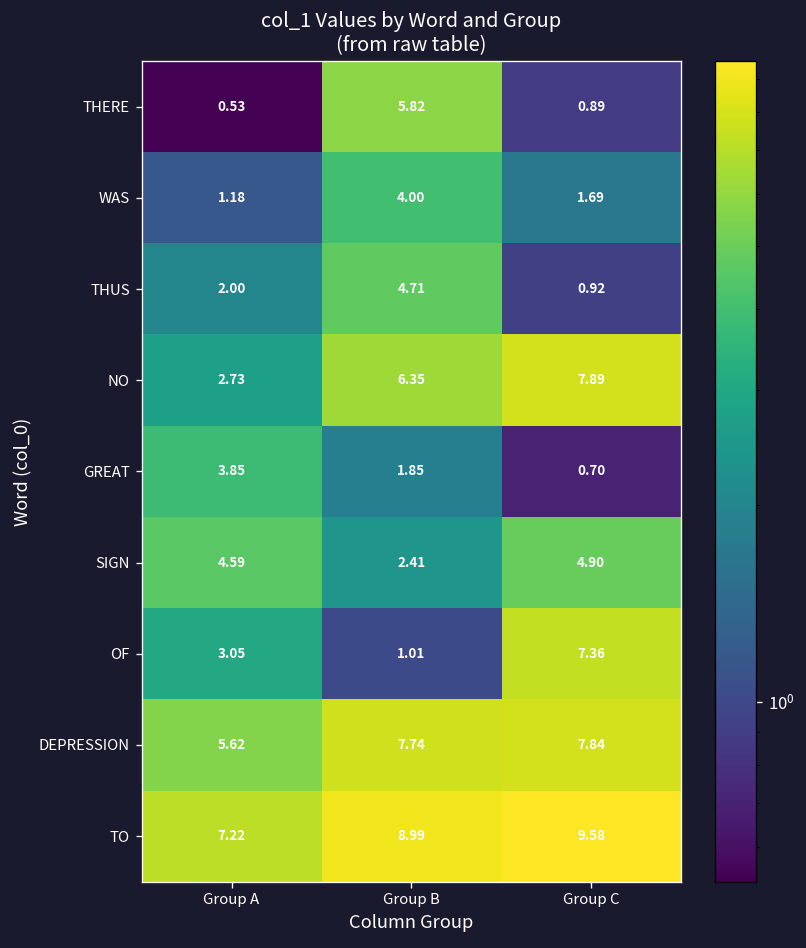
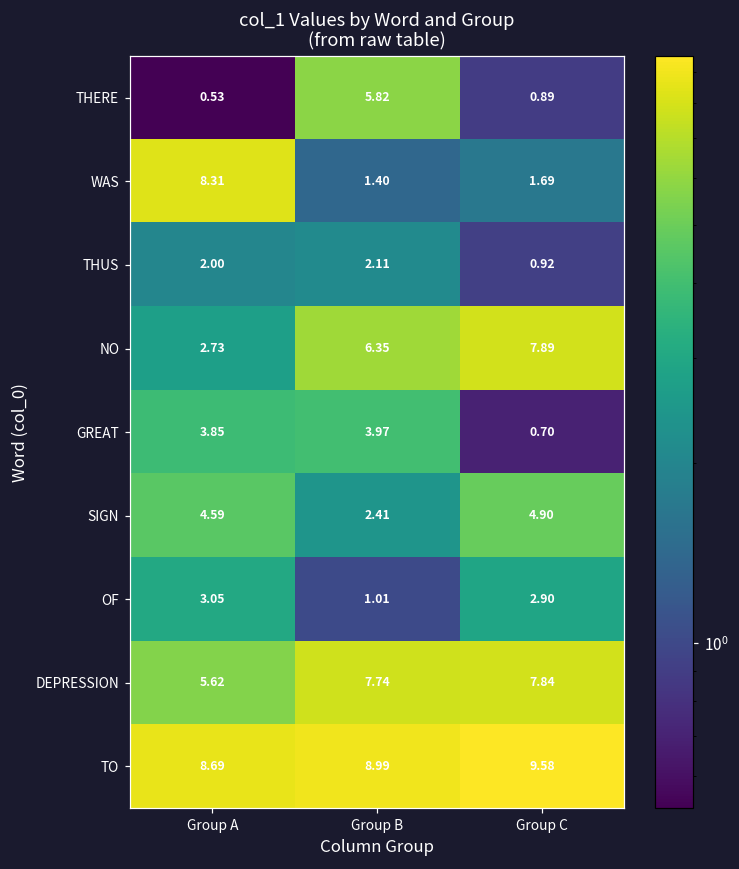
WAS, Group A: 1.18 -> 8.31
WAS, Group B: 4.00 -> 1.40
THUS, Group B: 4.71 -> 2.11
GREAT, Group B: 1.85 -> 3.97
OF, Group C: 7.36 -> 2.90
TO, Group A: 7.22 -> 8.69
